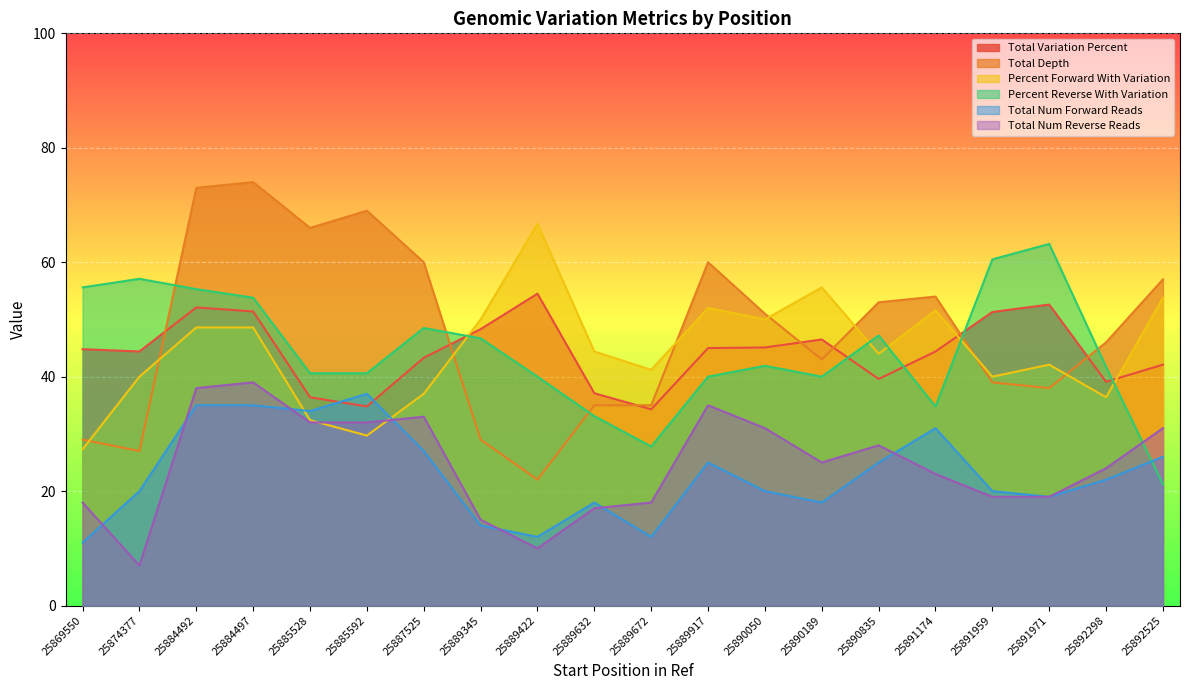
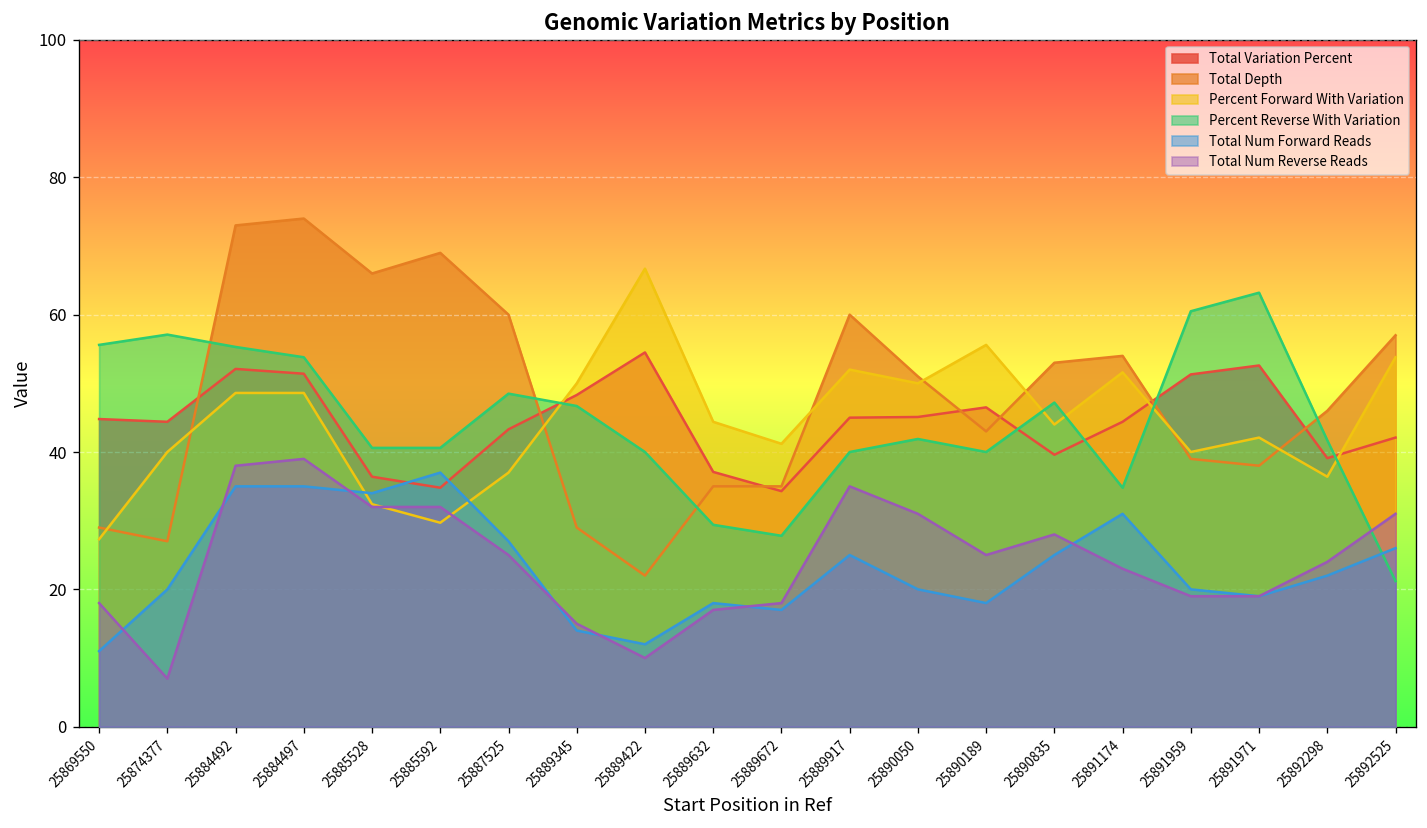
Total Num Reverse Reads, 25887525: 33 -> 25
Percent Reverse With Variation, 25889632: 33 -> 29
Total Num Forward Reads, 25889672: 12 -> 17
